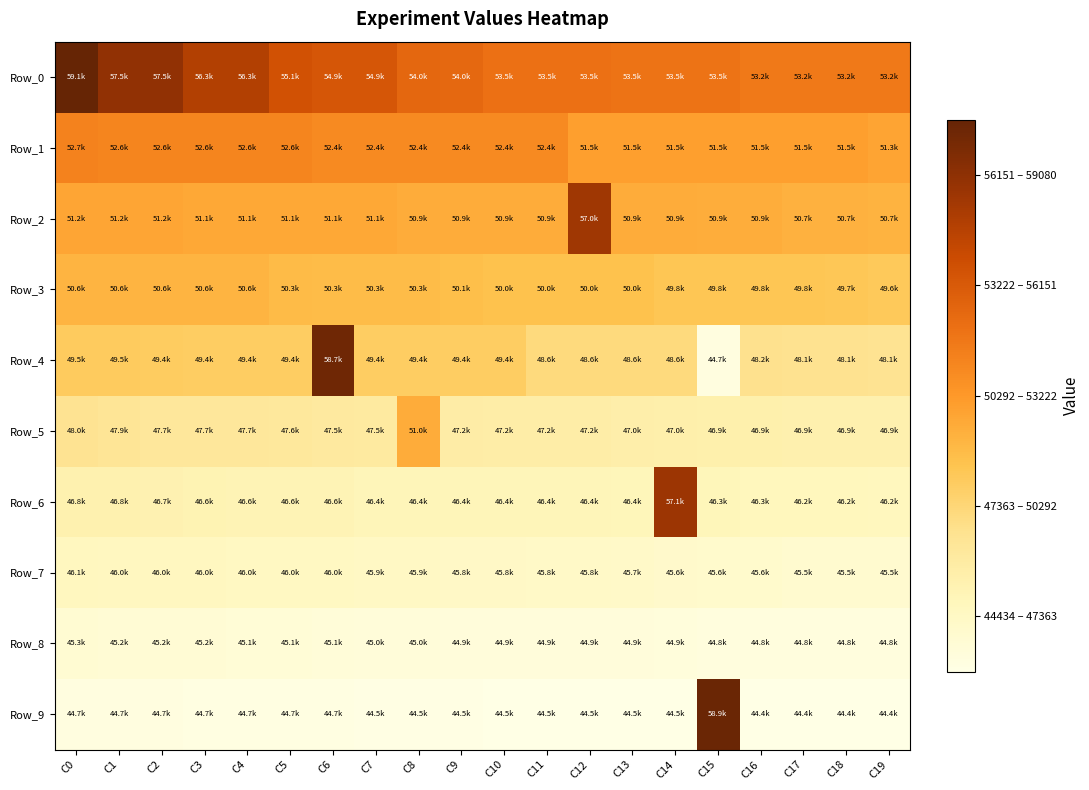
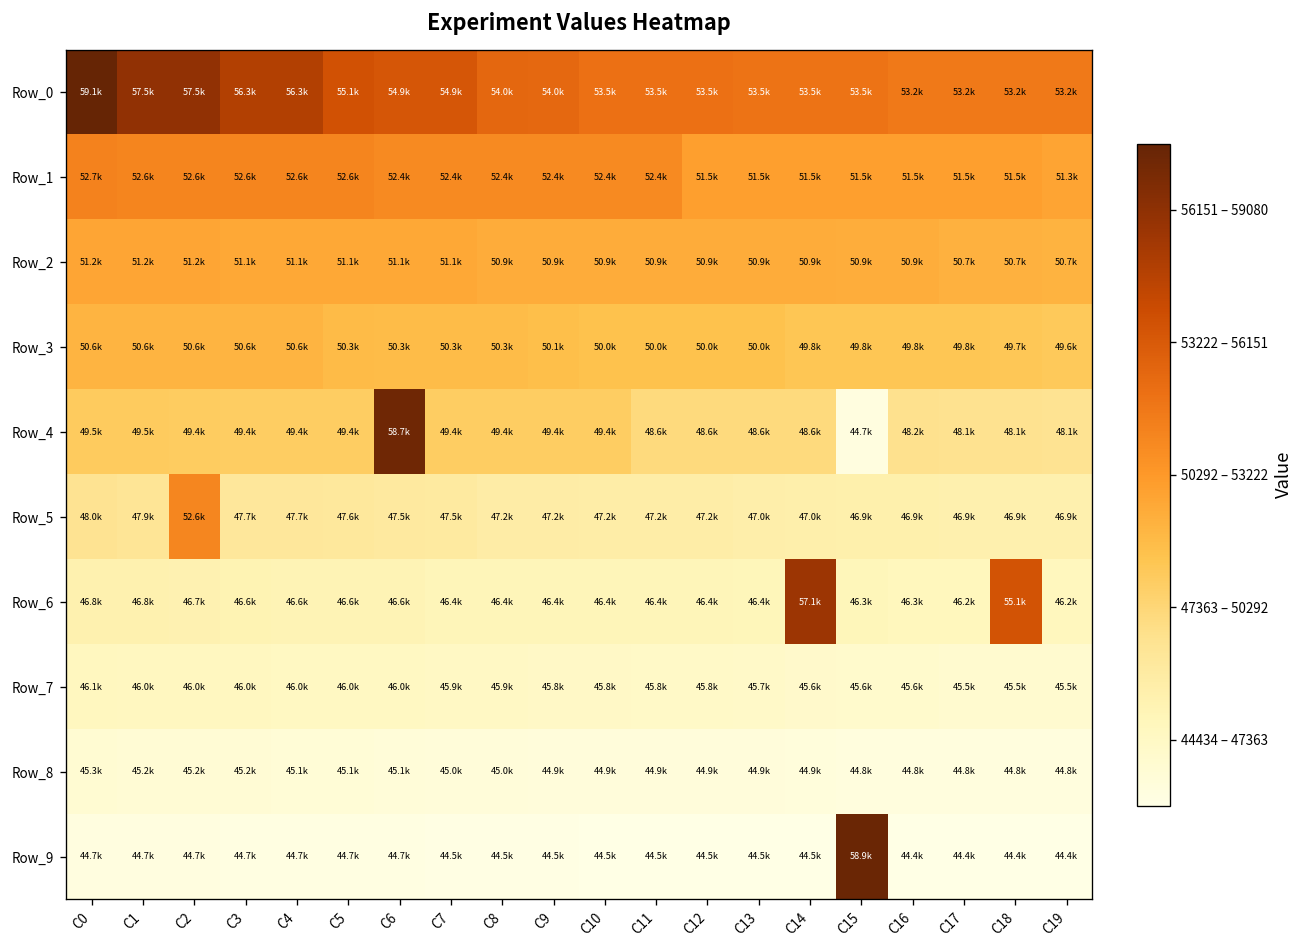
Row_2, C12: 57.0k -> 50.9k
Row_5, C2: 47.7k -> 52.6k
Row_5, C8: 51.0k -> 47.2k
Row_6, C18: 46.2k -> 55.1k
